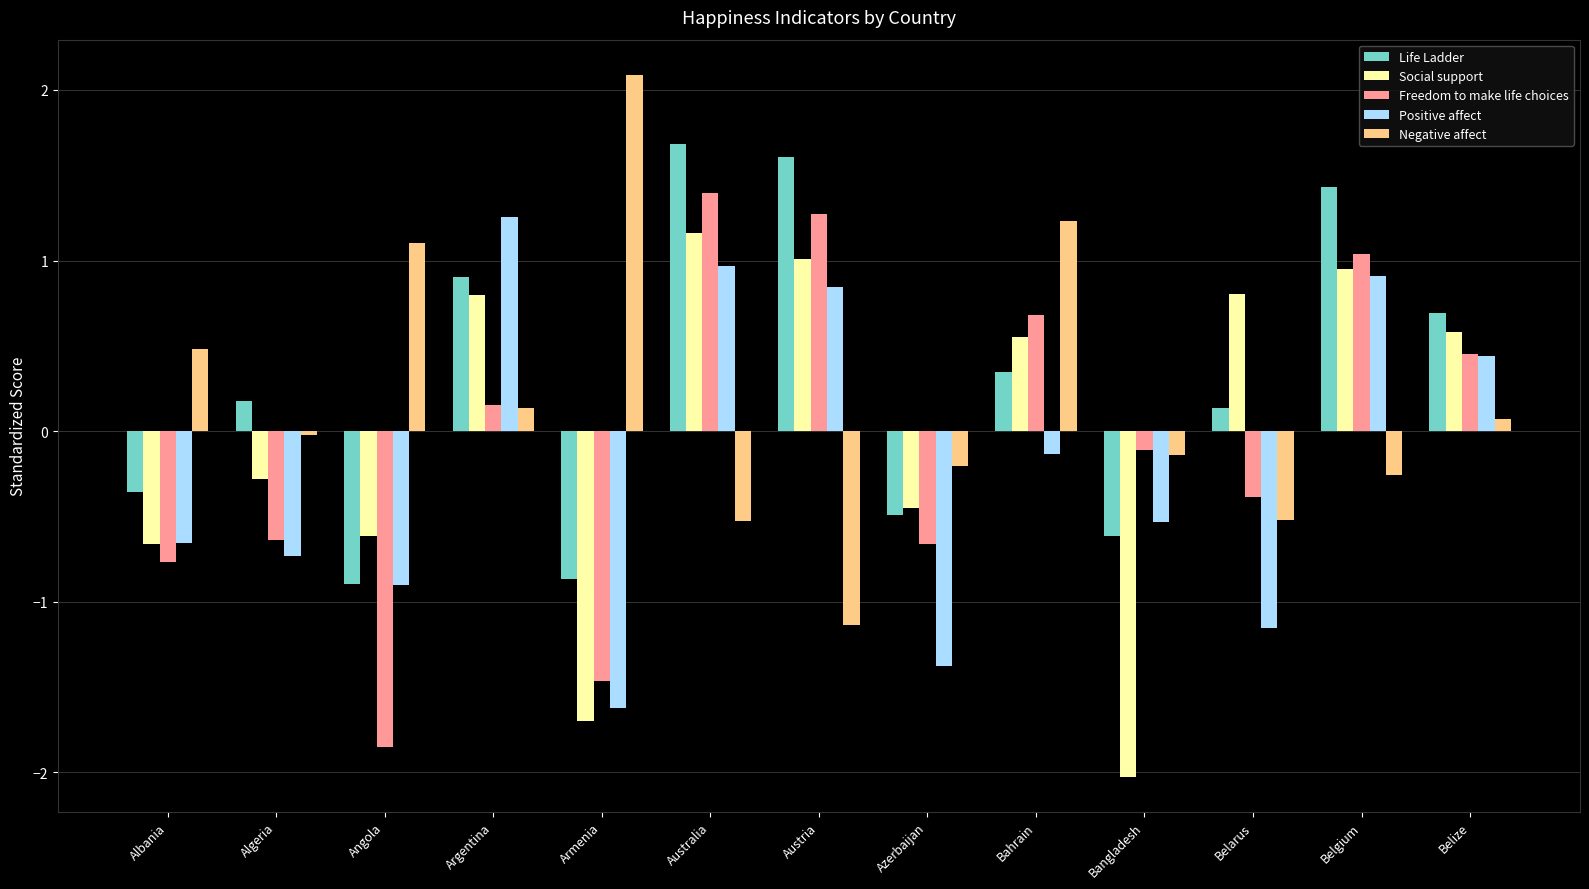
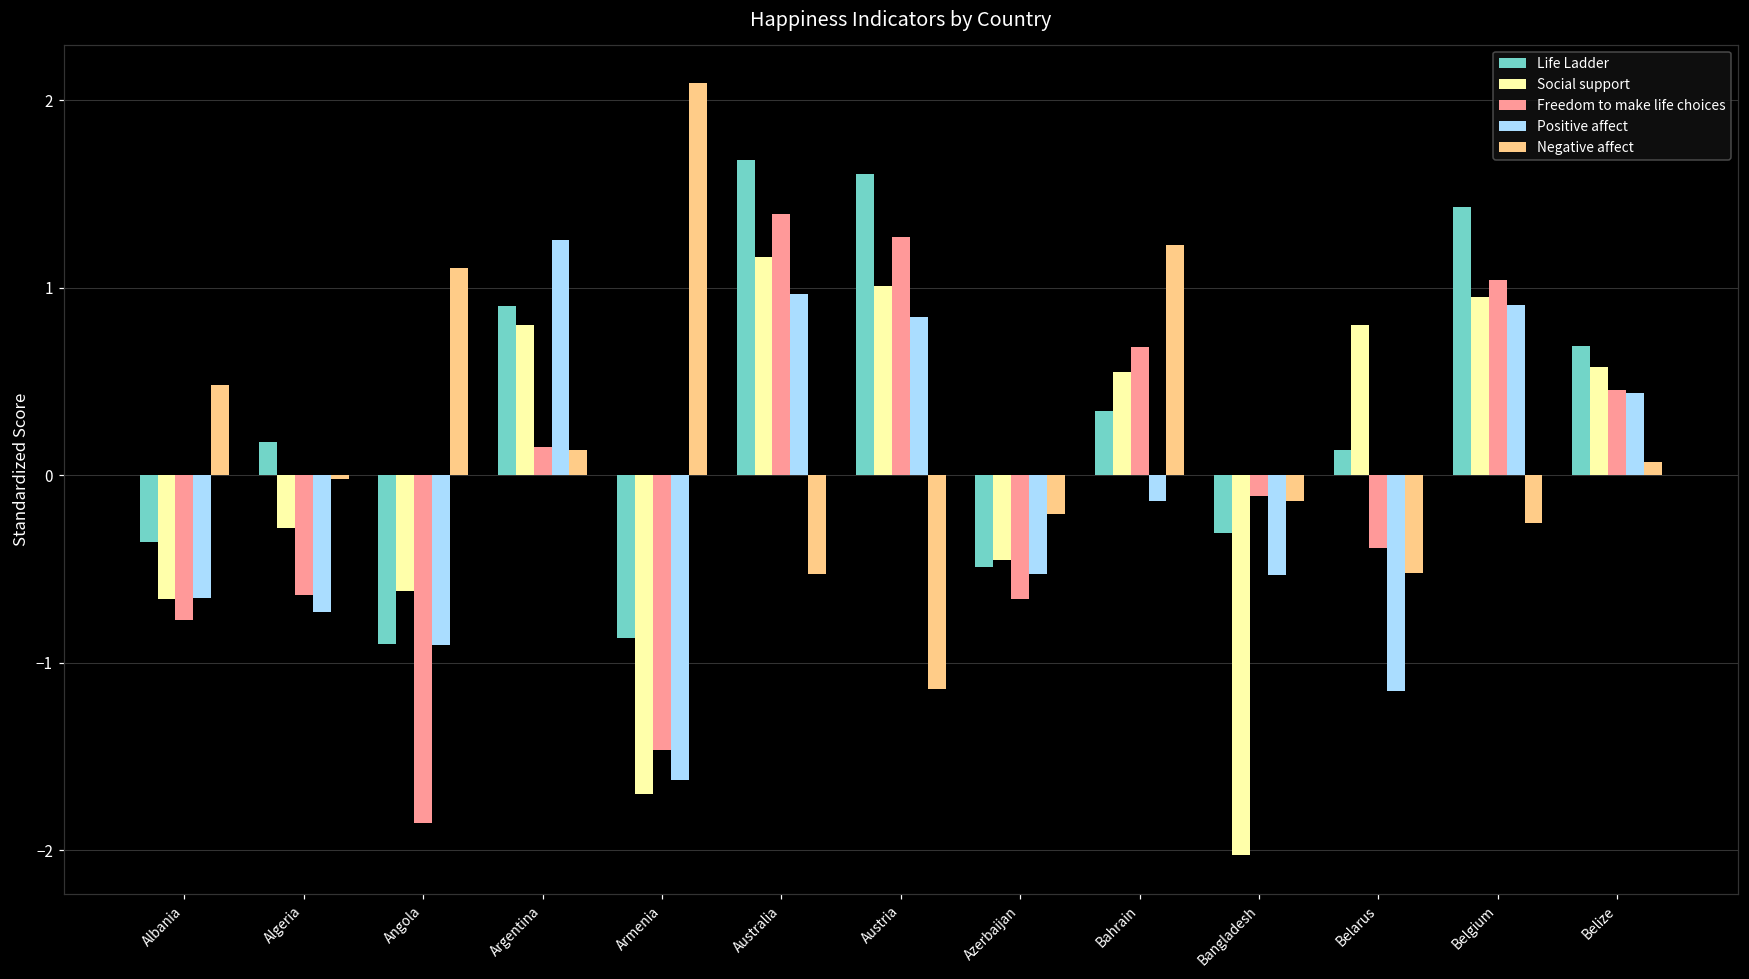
Positive affect, Azerbaijan: -1.38 -> -0.52
Life Ladder, Bangladesh: -0.62 -> -0.31
